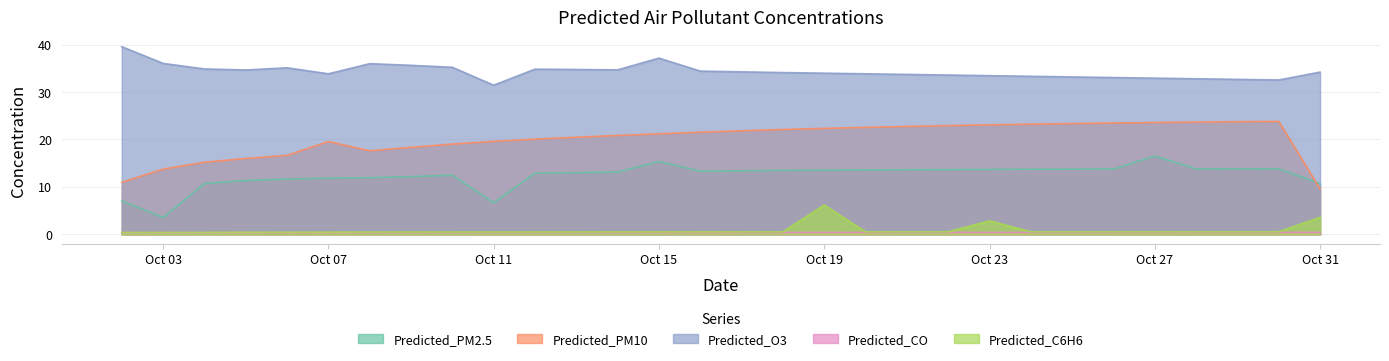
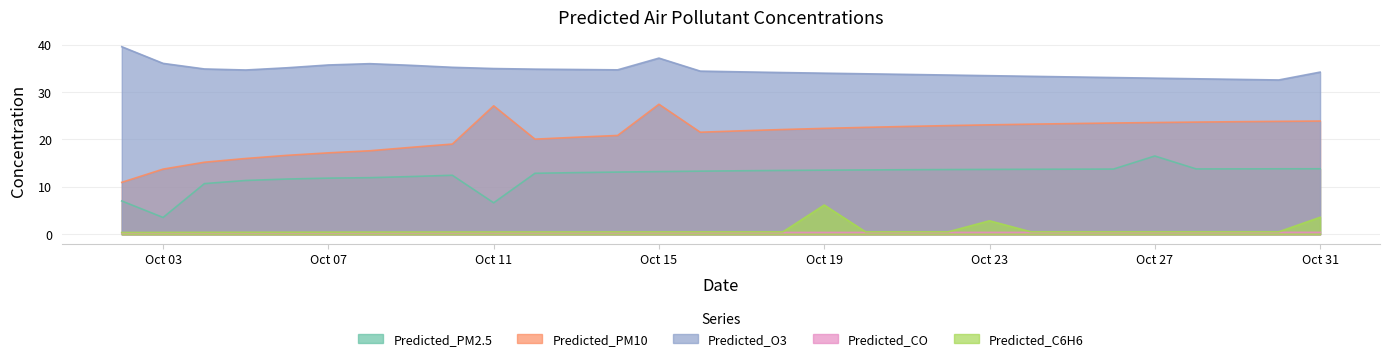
Predicted_PM10, Oct 07: 20 -> 17
Predicted_O3, Oct 07: 34 -> 36
Predicted_PM10, Oct 11: 20 -> 27
Predicted_O3, Oct 11: 31 -> 35
Predicted_PM2.5, Oct 15: 15 -> 13
Predicted_PM10, Oct 15: 21 -> 27
Predicted_PM2.5, Oct 31: 11 -> 14
Predicted_PM10, Oct 31: 10 -> 24
